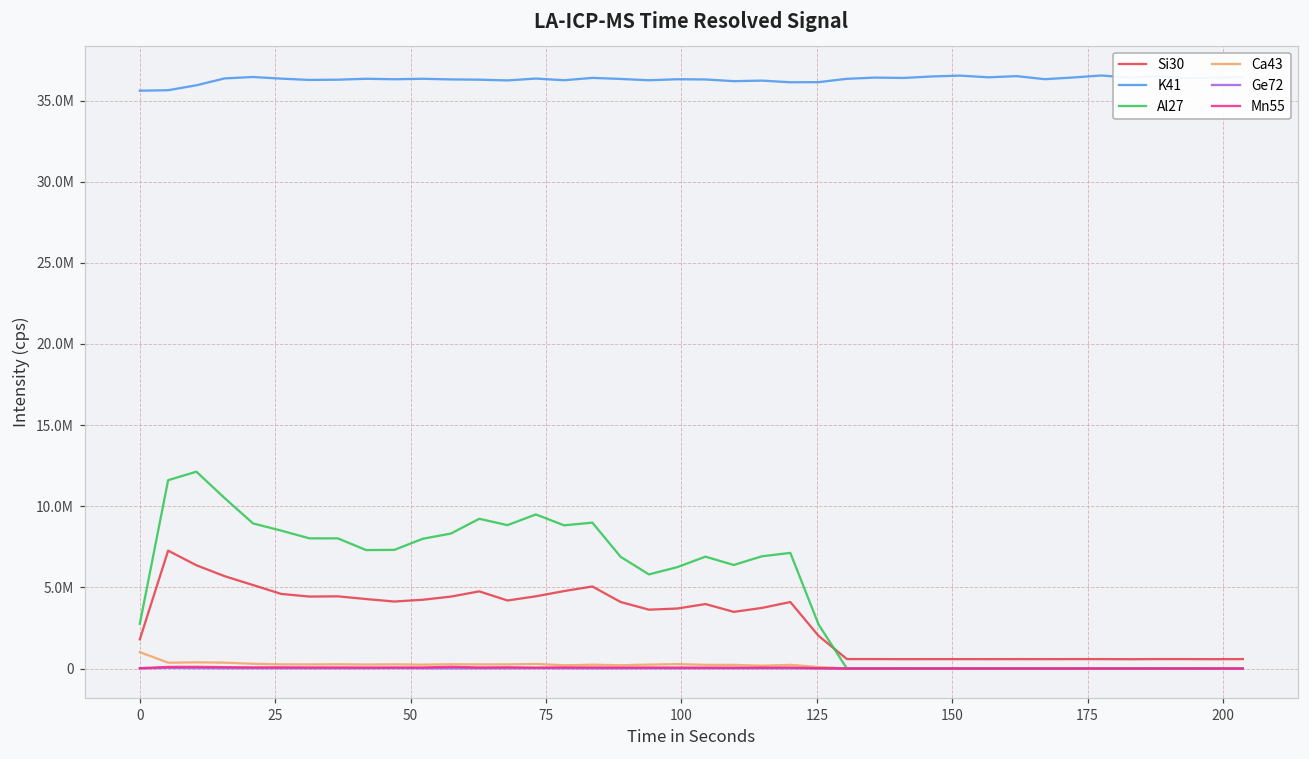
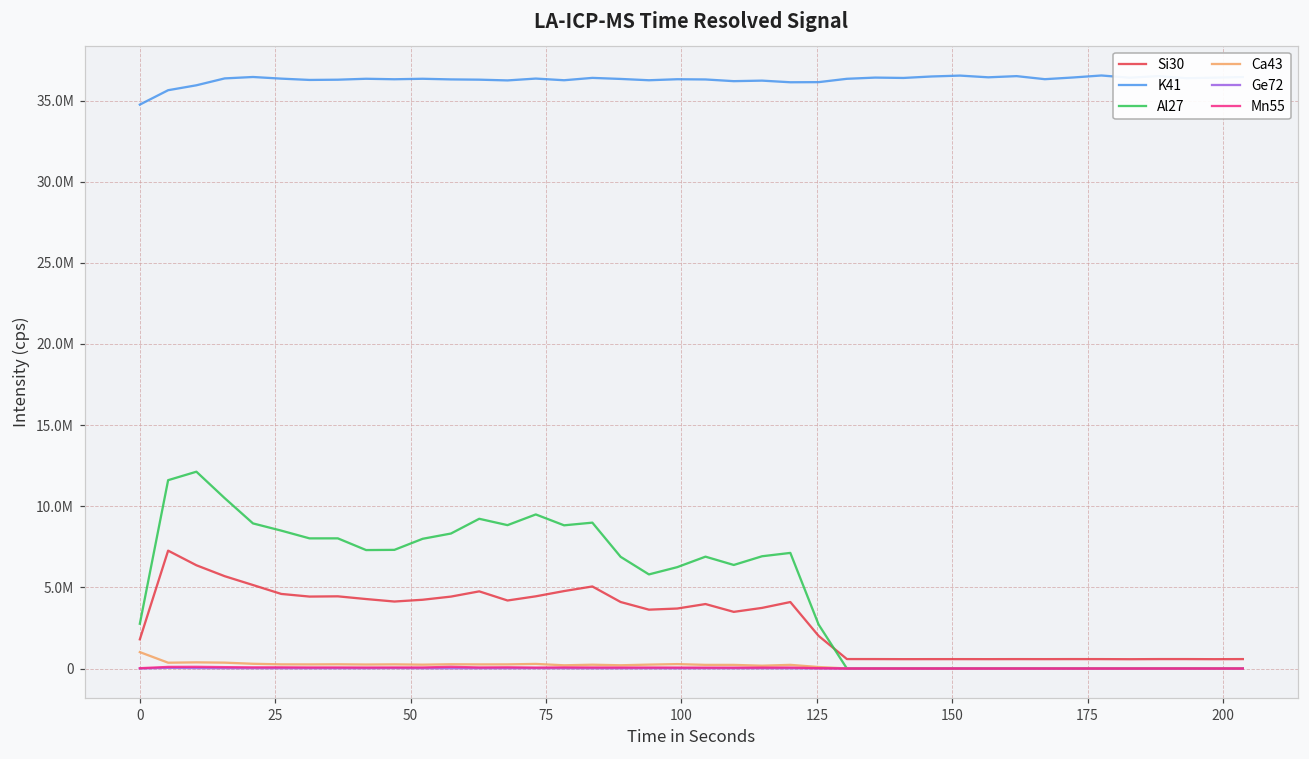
K41, 0: 35600000 -> 34700000
